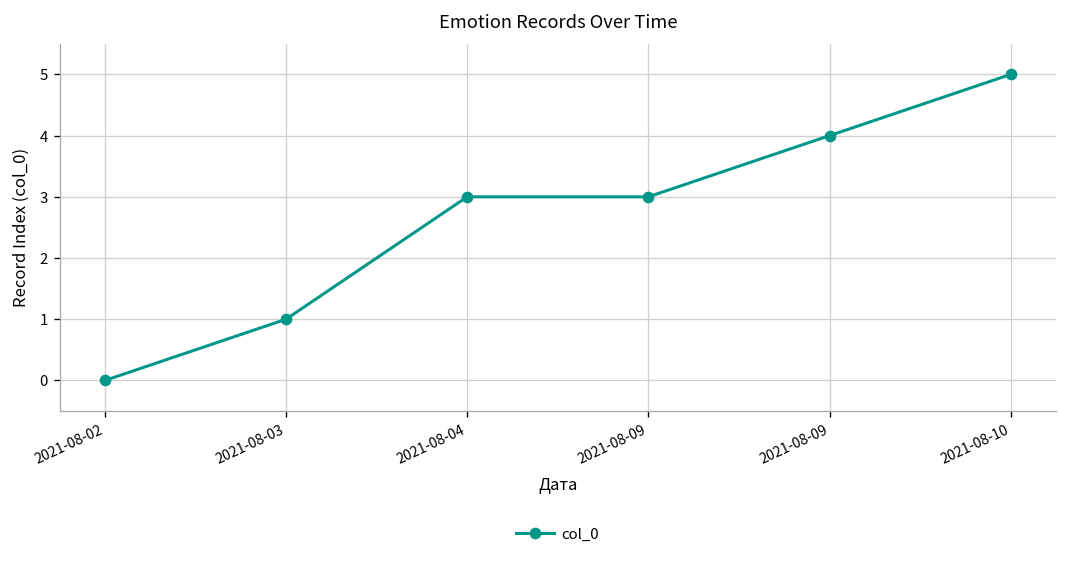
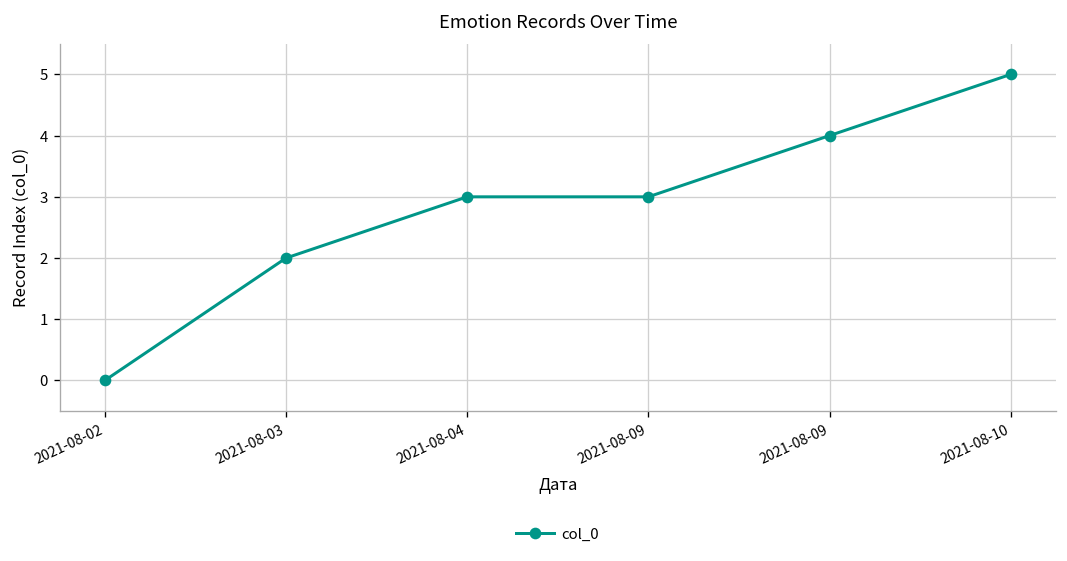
2021-08-03: 1 -> 2
